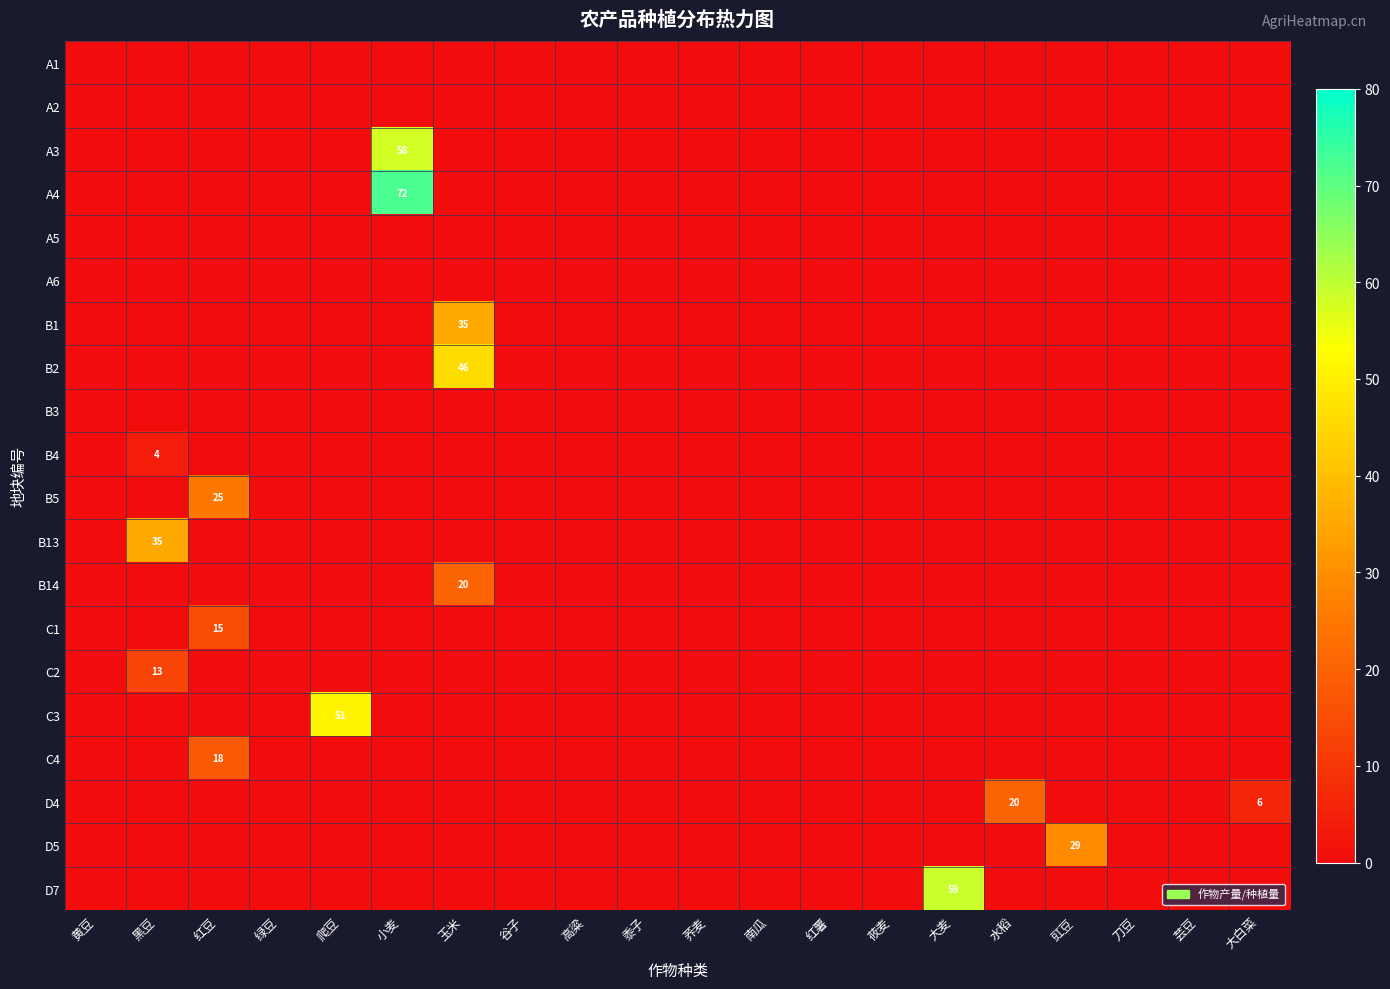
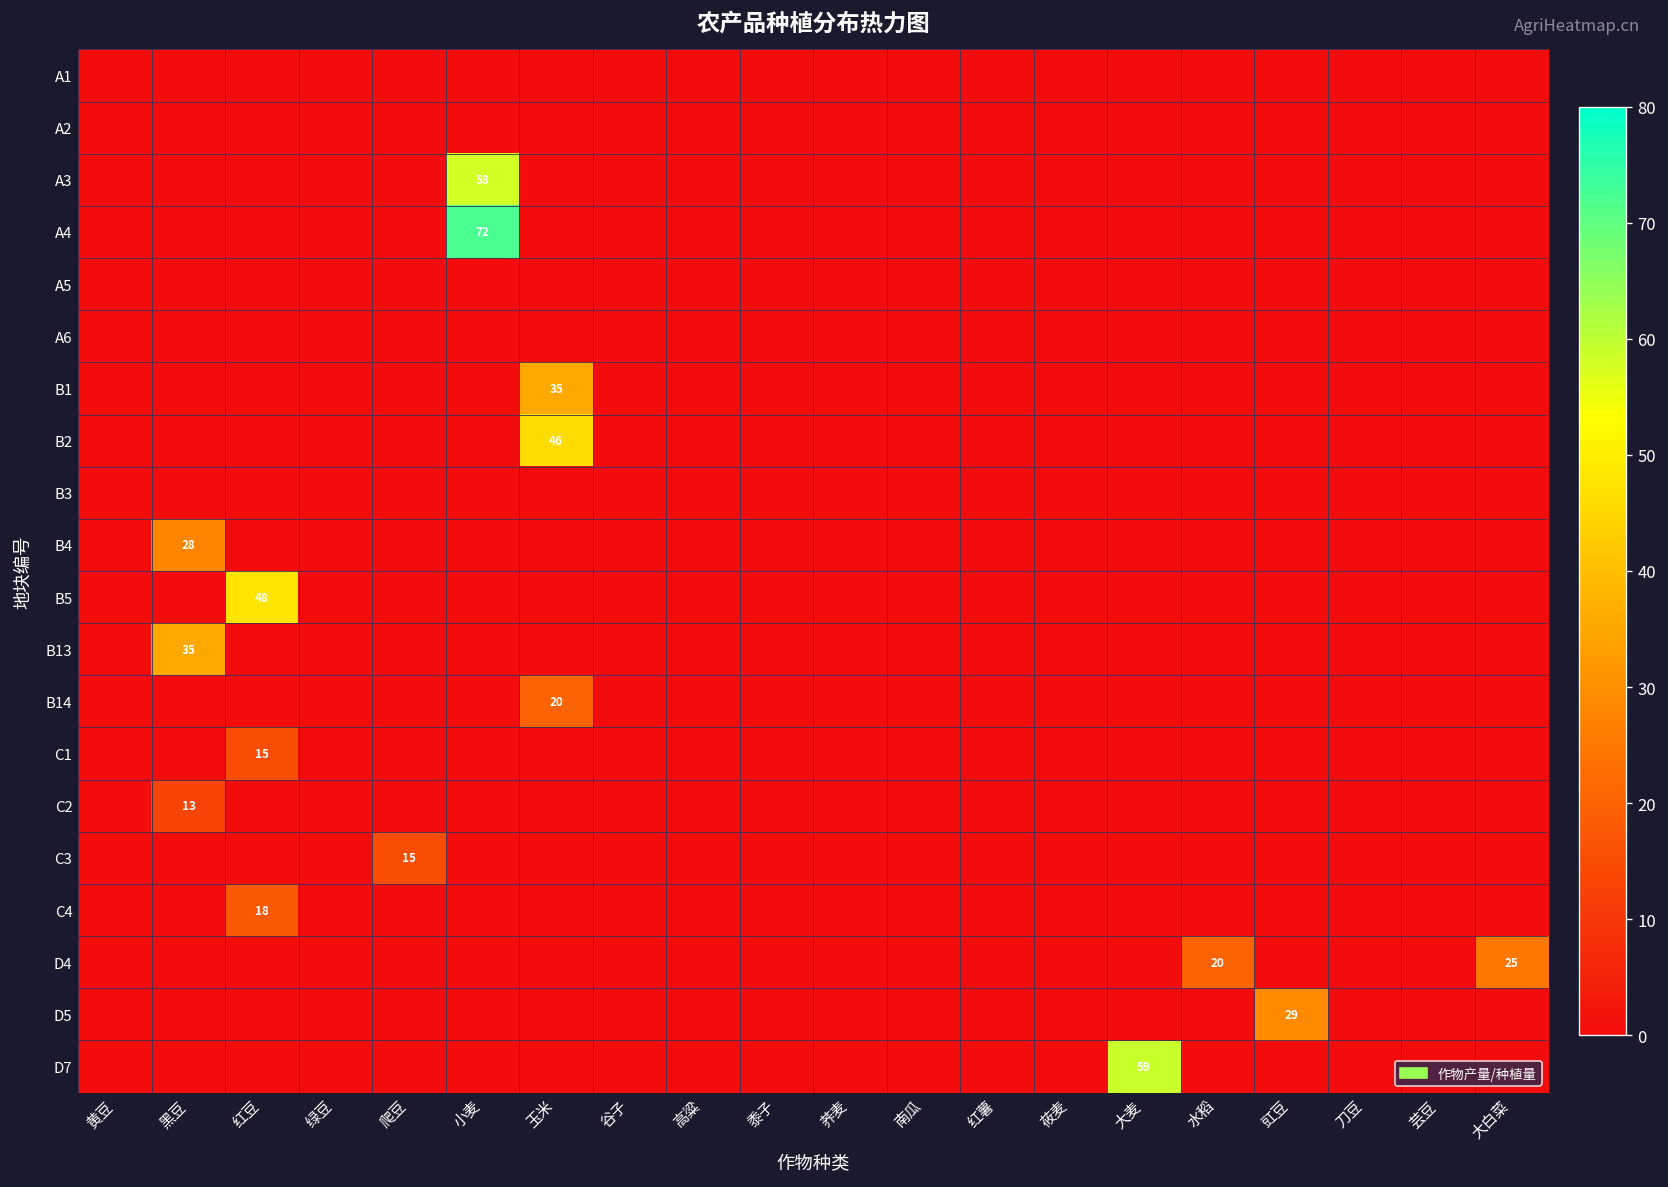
B4, 黑豆: 4 -> 28
B5, 红豆: 25 -> 48
C3, 爬豆: 51 -> 15
D4, 大白菜: 6 -> 25
